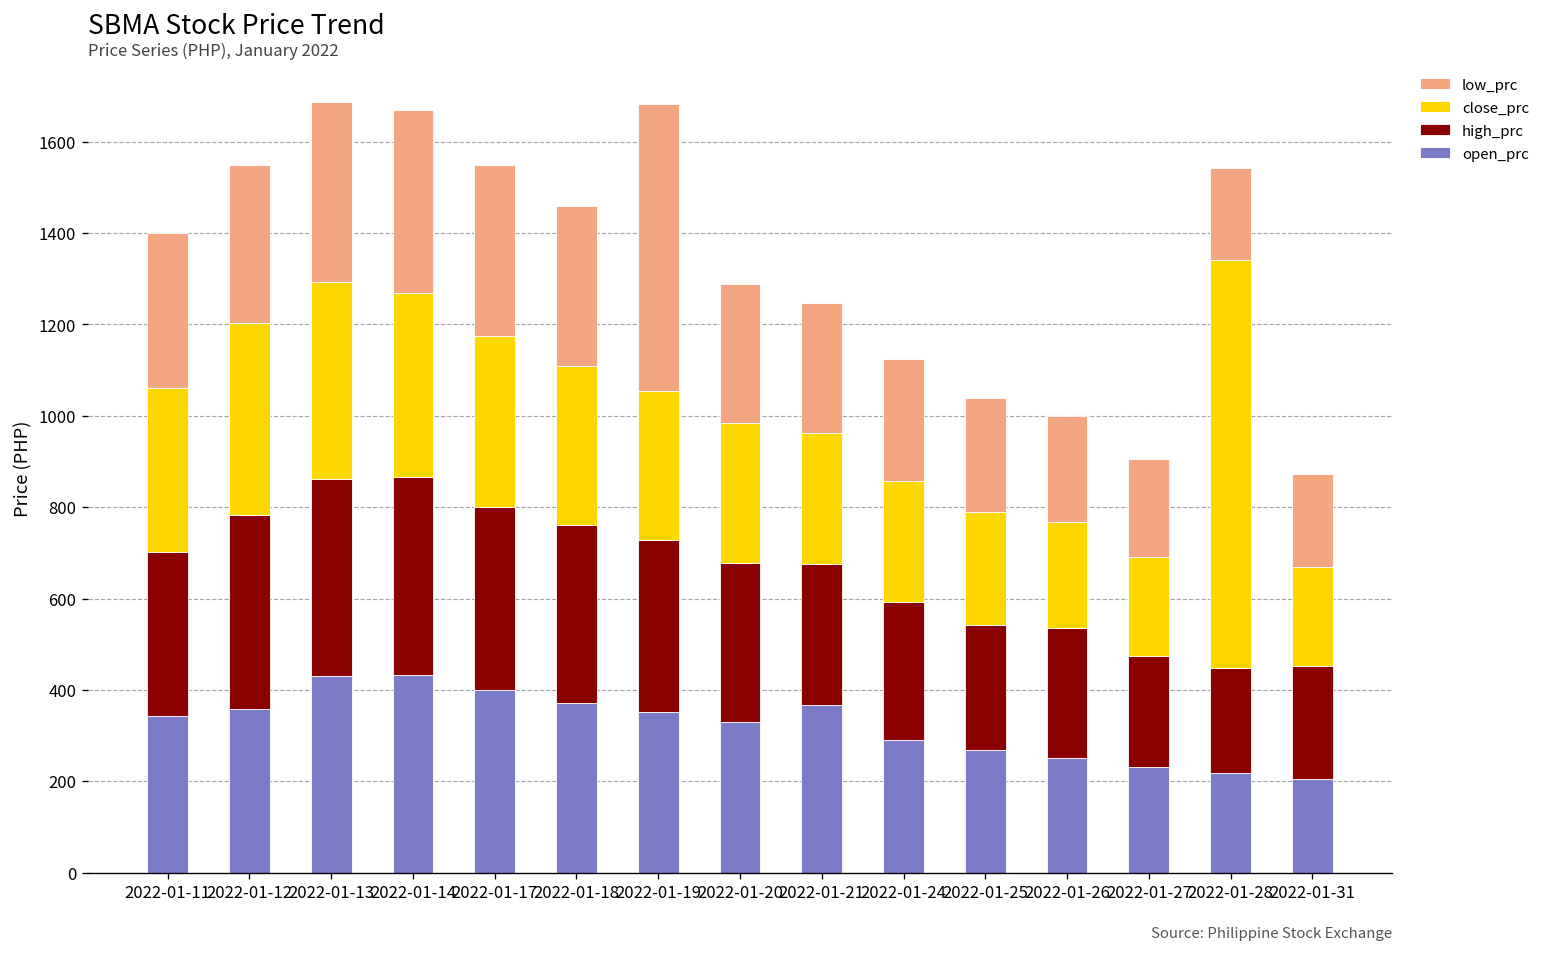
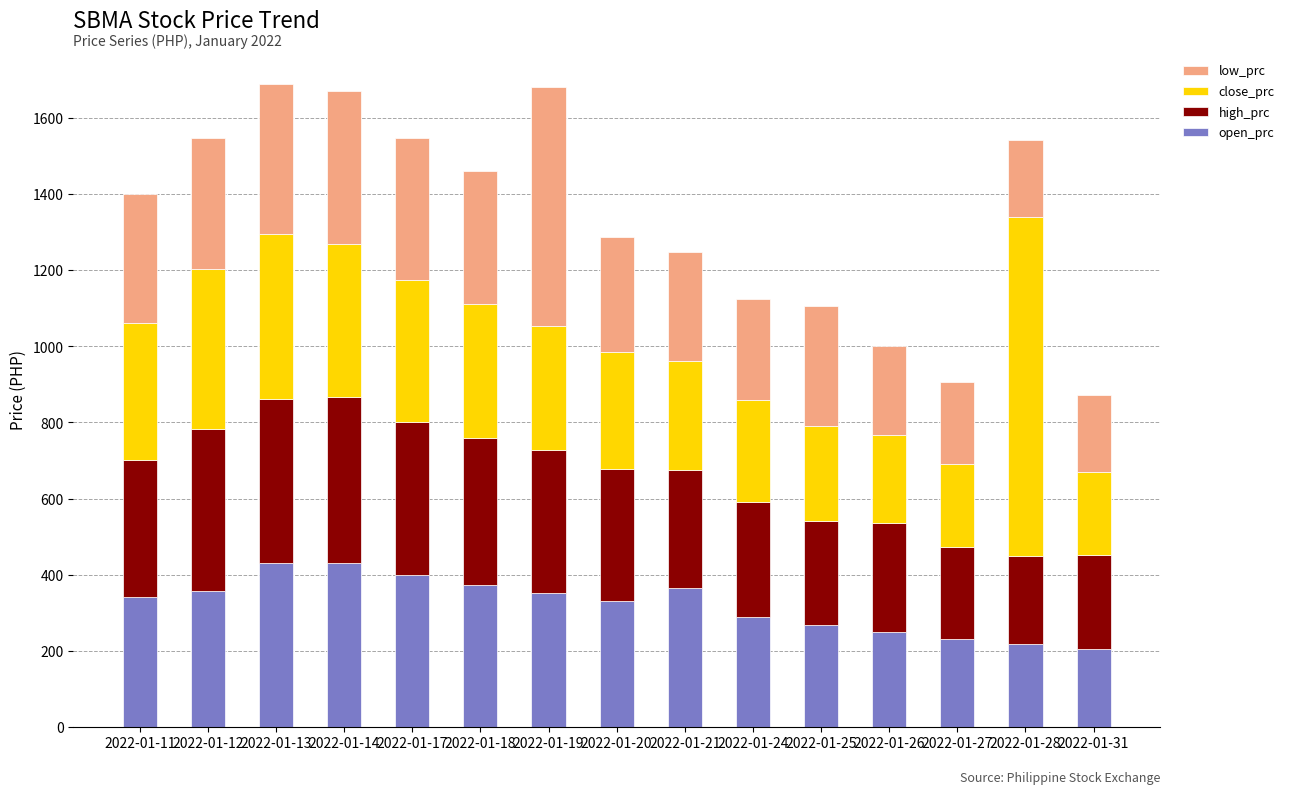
low_prc, 2022-01-25: 250 -> 320
